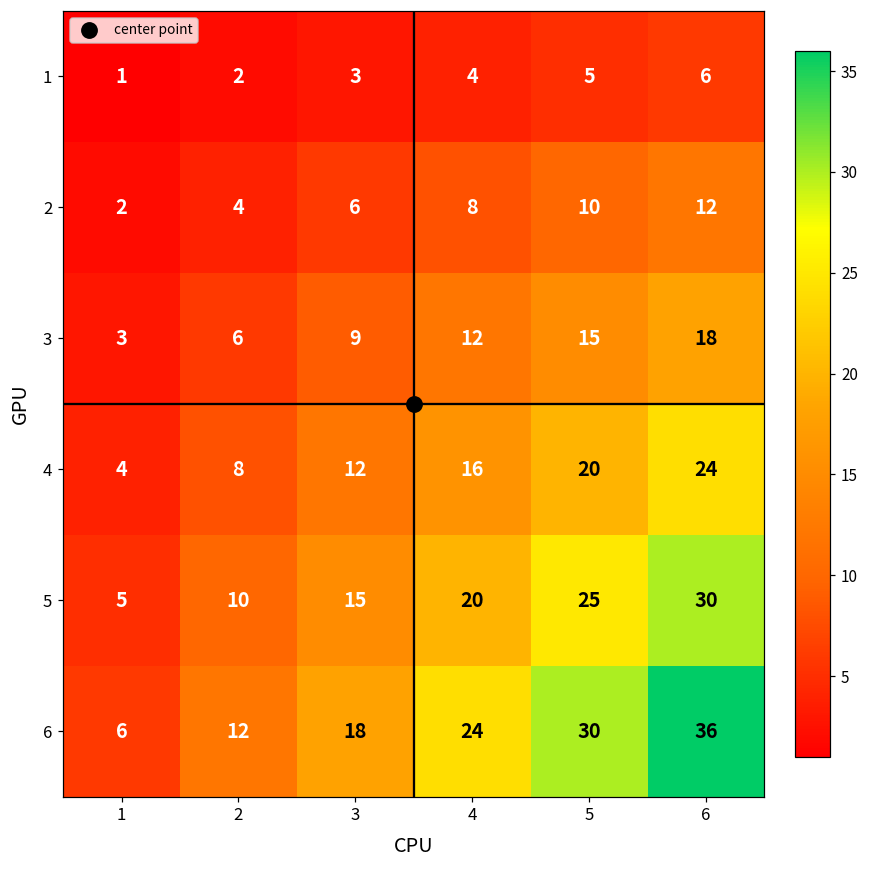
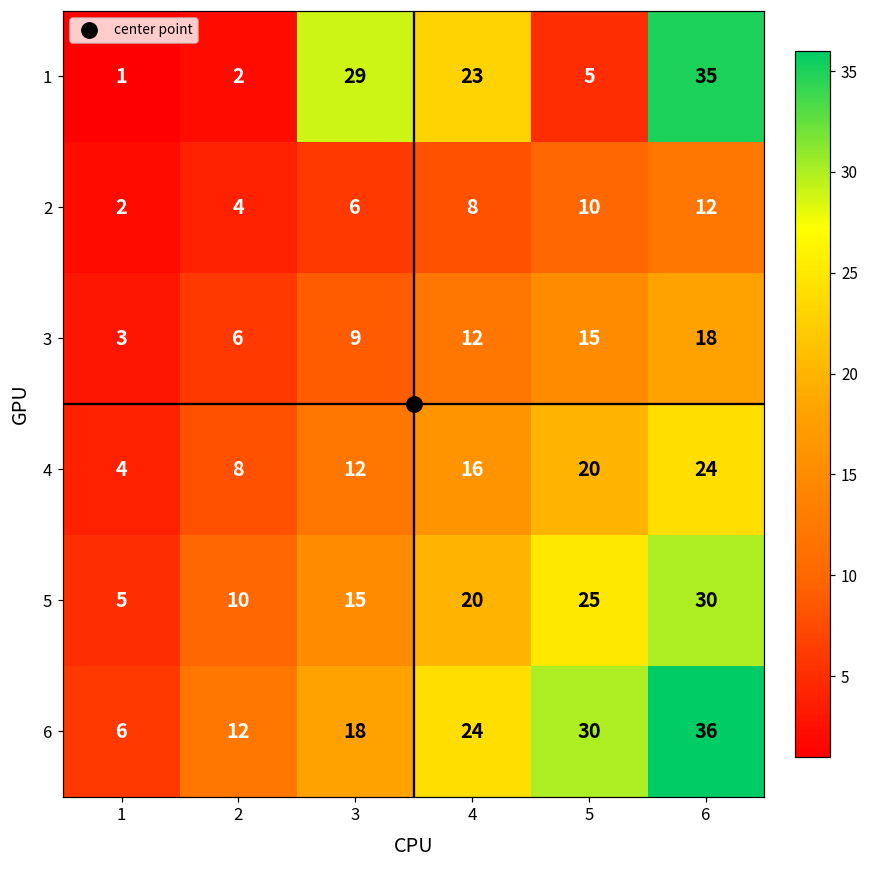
1, 3: 3 -> 29
1, 4: 4 -> 23
1, 6: 6 -> 35
